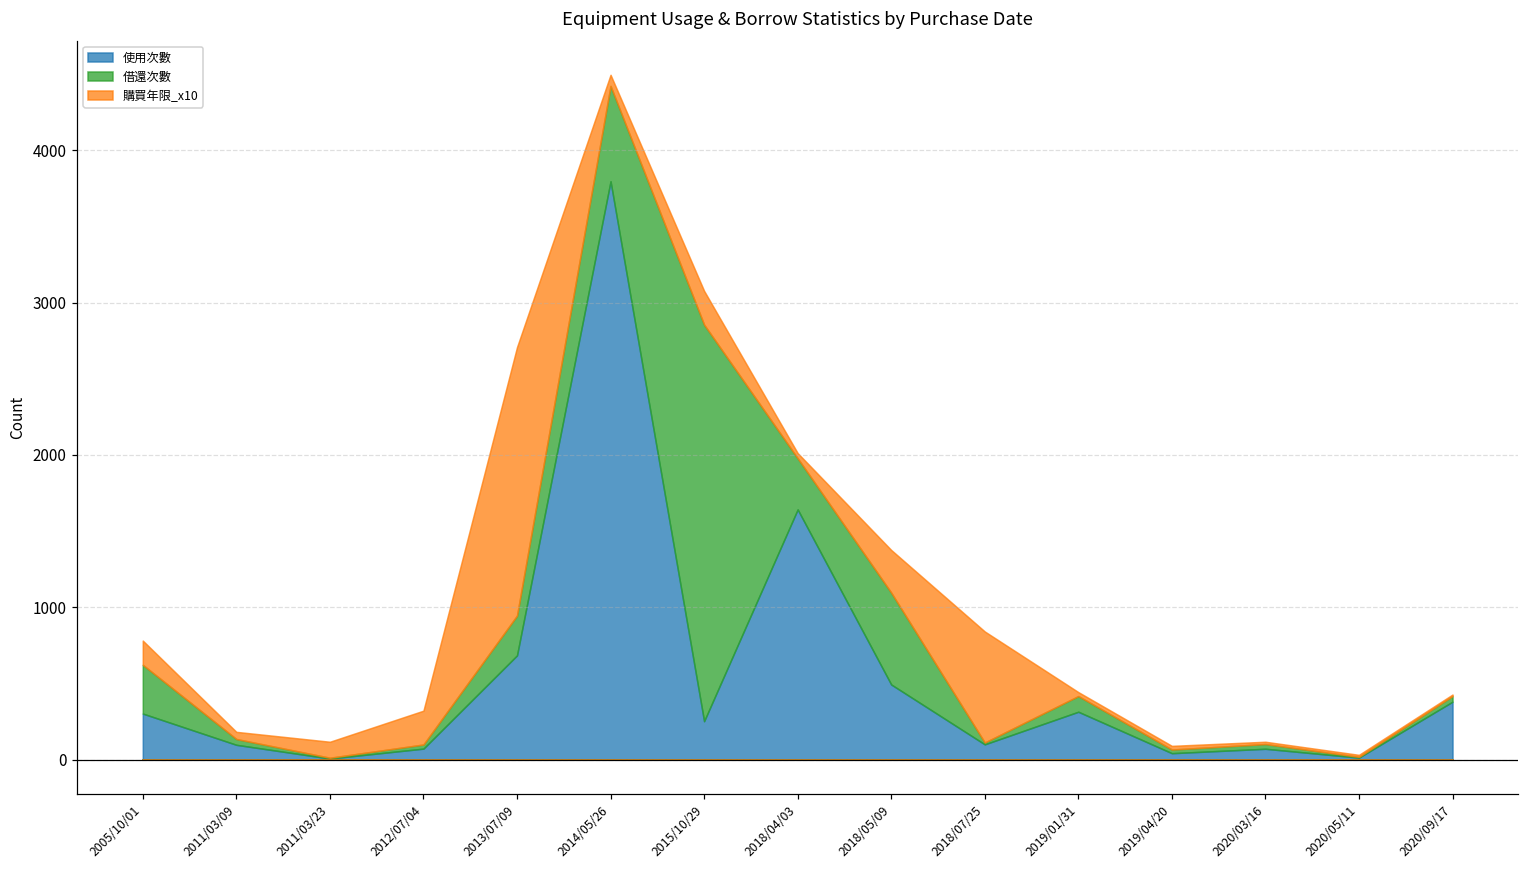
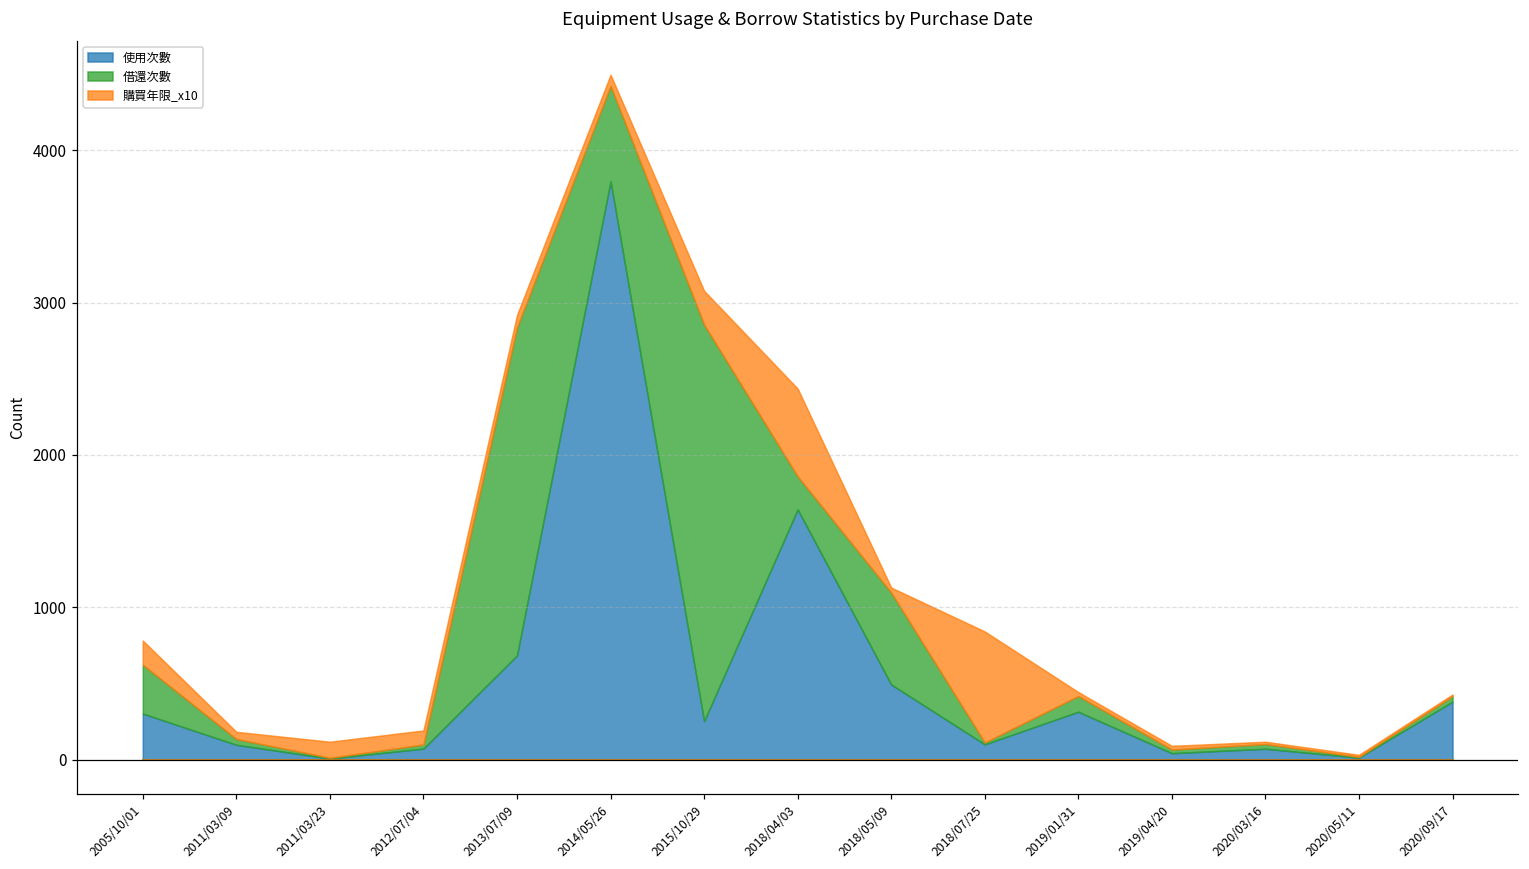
購買年限_x10, 2012/07/04: 220 -> 90
借還次數, 2013/07/09: 260 -> 2150
購買年限_x10, 2013/07/09: 1760 -> 80
借還次數, 2018/04/03: 340 -> 220
購買年限_x10, 2018/04/03: 30 -> 580
購買年限_x10, 2018/05/09: 280 -> 30
